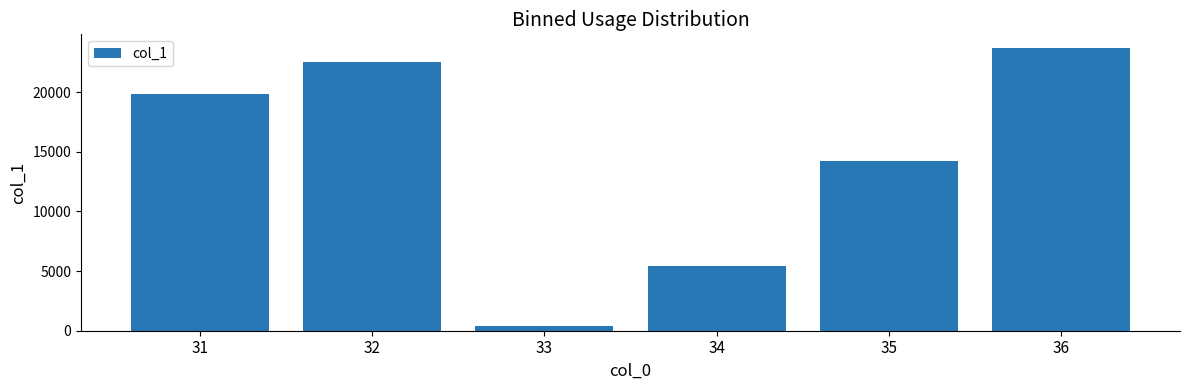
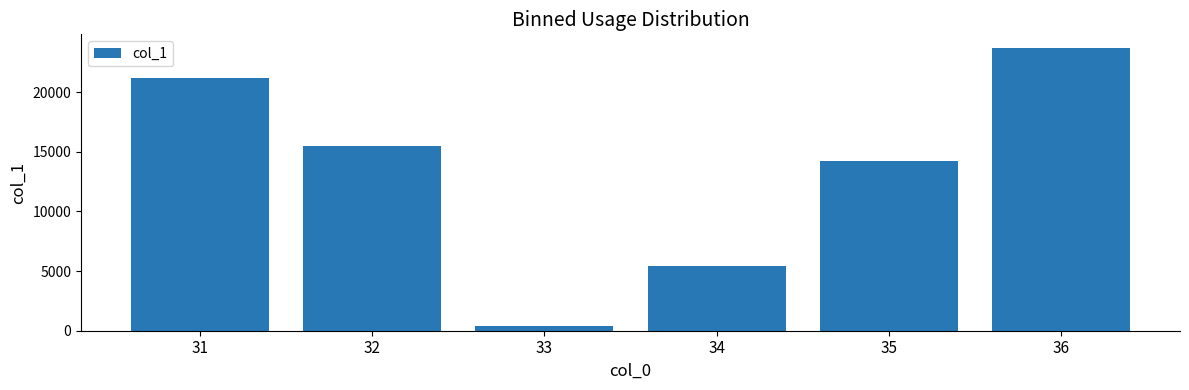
31: 19900 -> 21200
32: 22500 -> 15500
